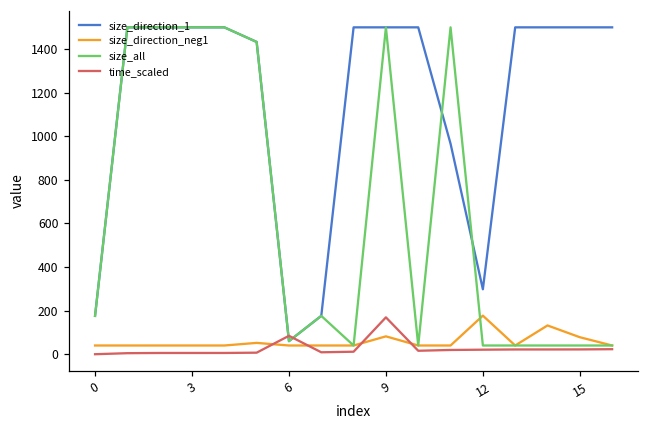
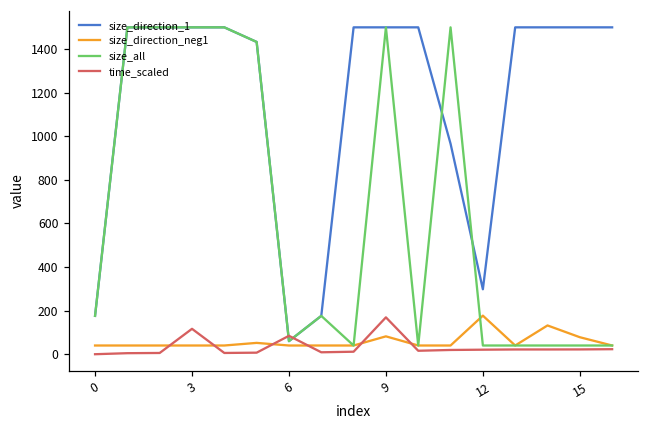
time_scaled, 3: 10 -> 120
